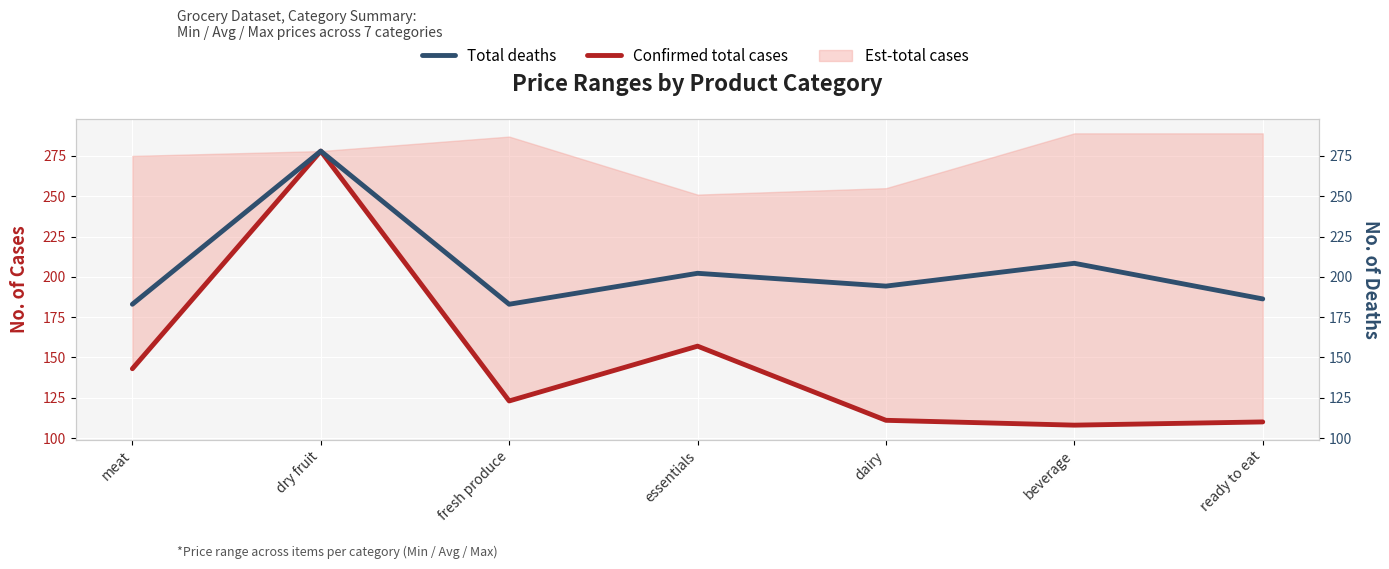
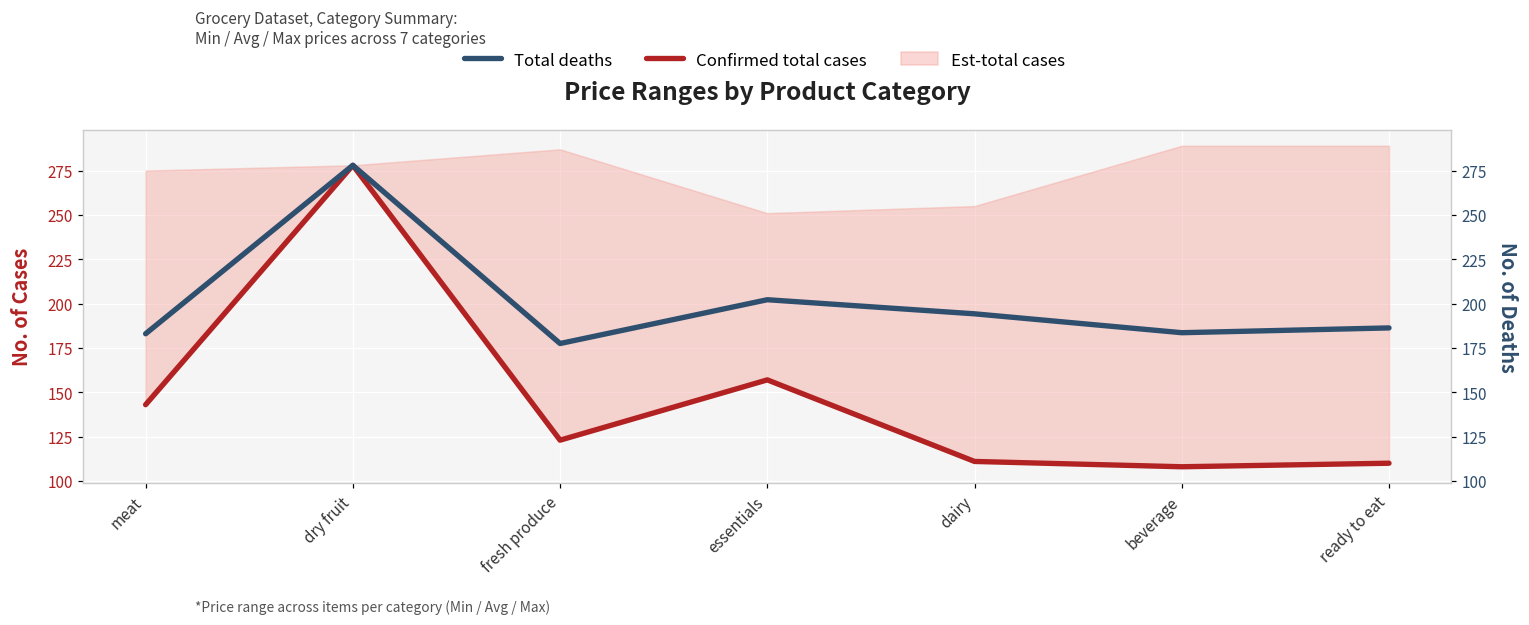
Total deaths, fresh produce: 183 -> 178
Total deaths, beverage: 208 -> 184
